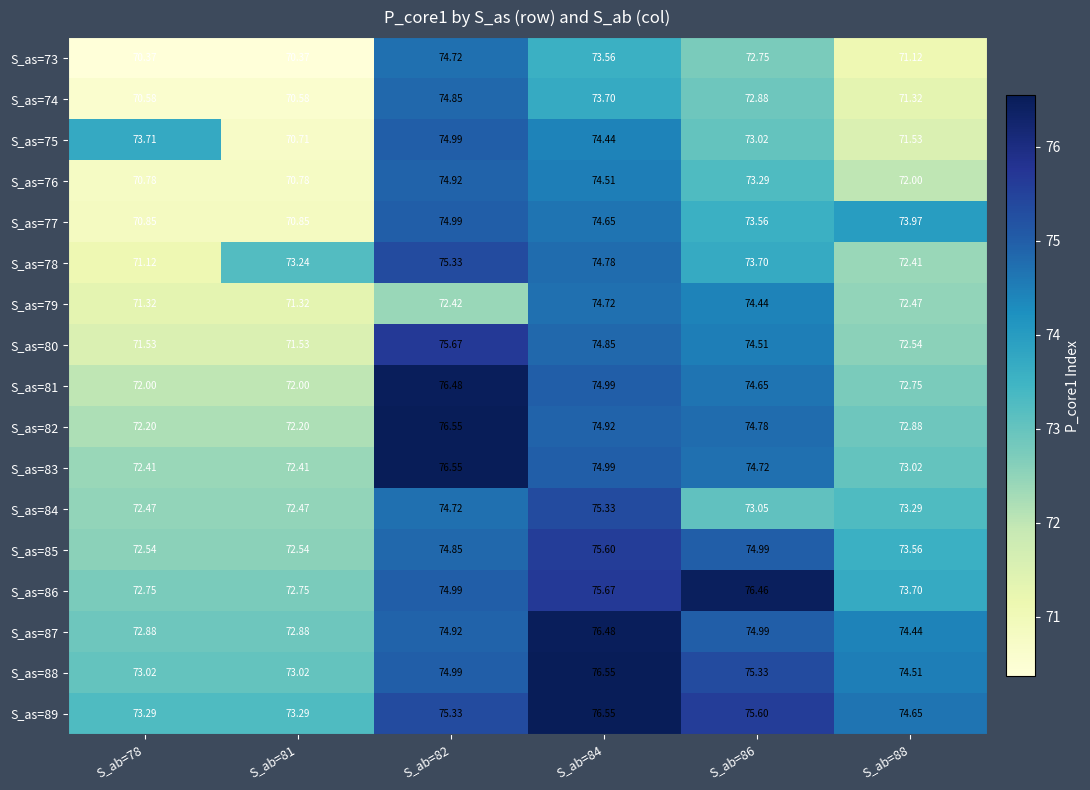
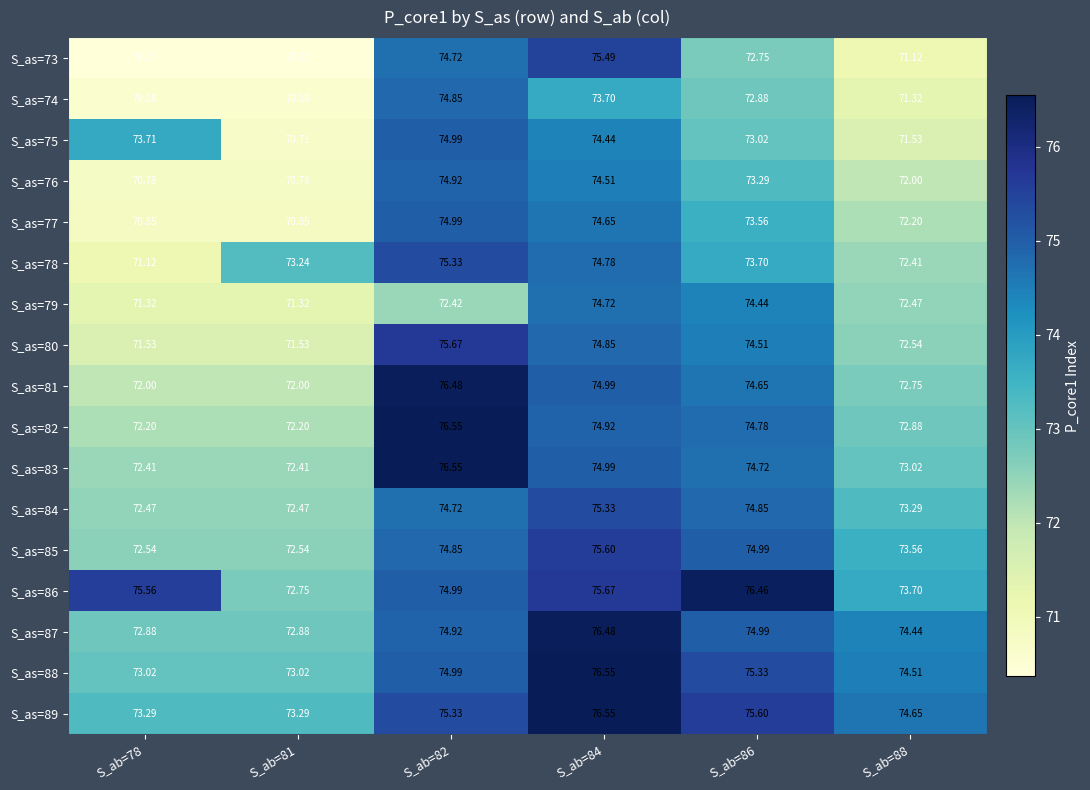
S_as=73, S_ab=84: 73.56 -> 75.49
S_as=77, S_ab=88: 73.97 -> 72.20
S_as=84, S_ab=86: 73.05 -> 74.85
S_as=86, S_ab=78: 72.75 -> 75.56
